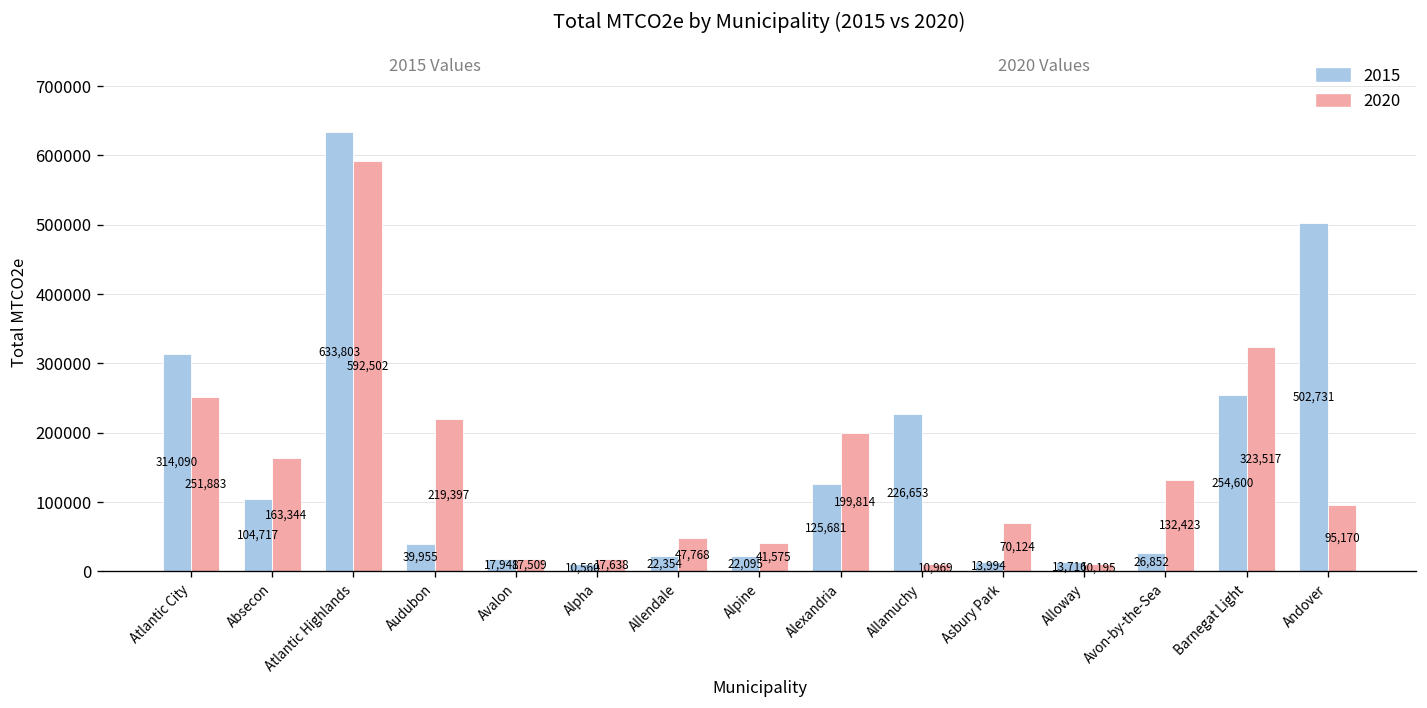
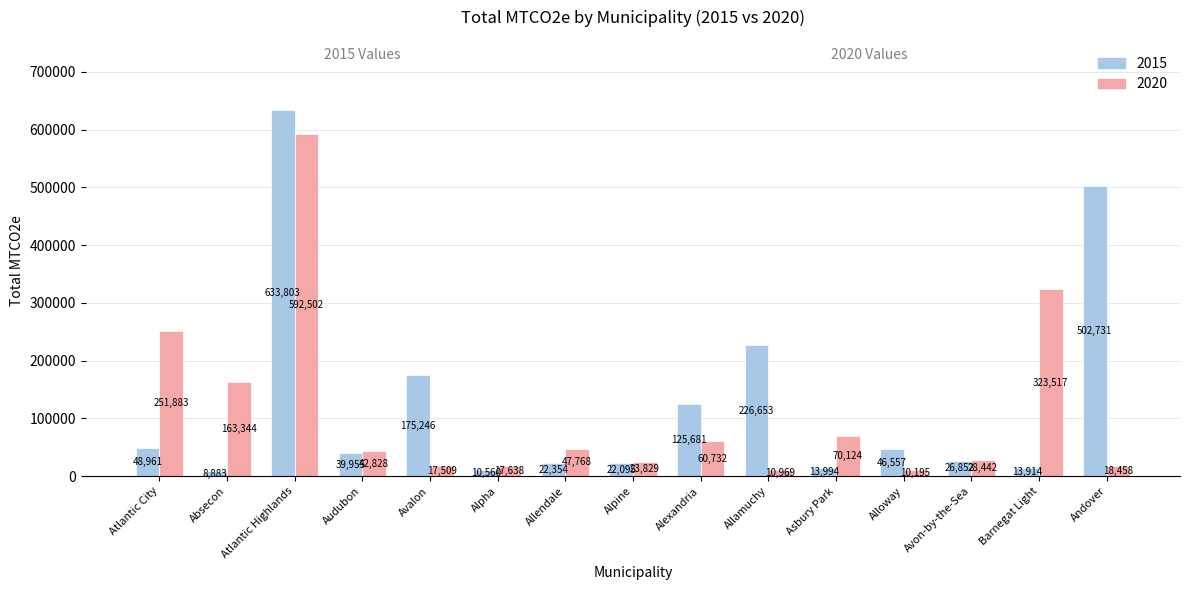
2015, Atlantic City: 314,090 -> 48,961
2015, Absecon: 104,717 -> 8,883
2020, Audubon: 219,397 -> 42,828
2015, Avalon: 17,948 -> 175,246
2020, Alpine: 41,575 -> 23,829
2020, Alexandria: 199,814 -> 60,732
2015, Alloway: 13,716 -> 46,557
2020, Avon-by-the-Sea: 132,423 -> 28,442
2015, Barnegat Light: 254,600 -> 13,914
2020, Andover: 95,170 -> 18,458
